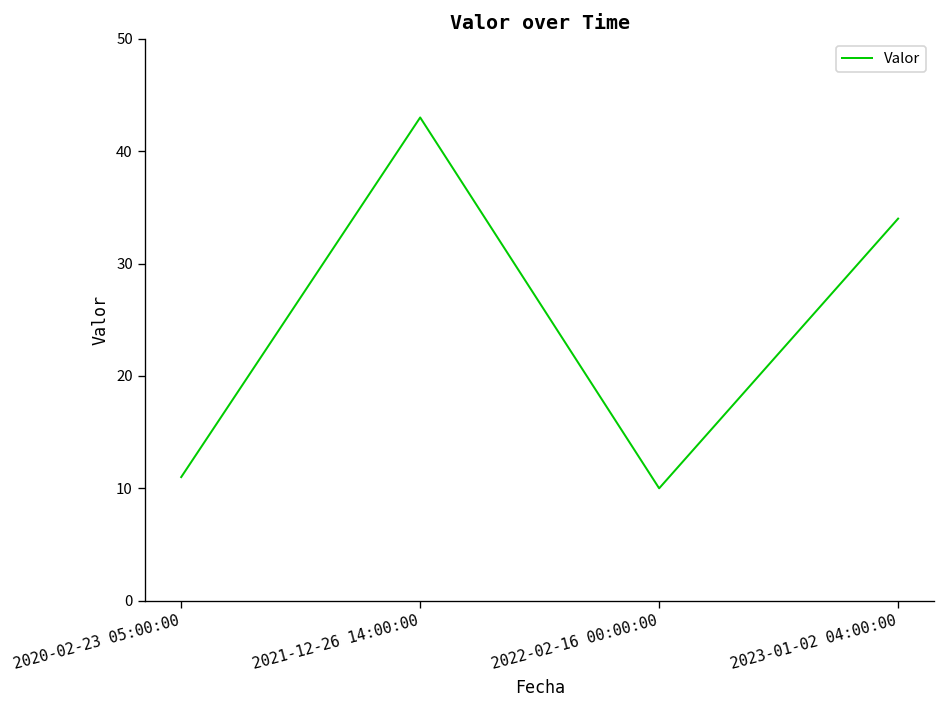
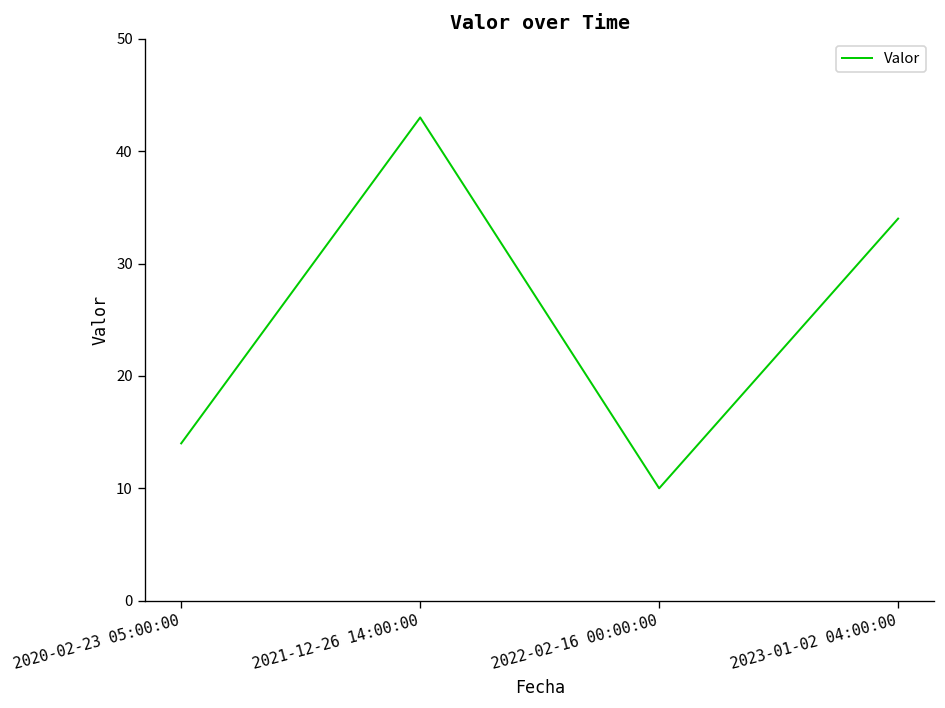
2020-02-23 05:00:00: 11 -> 14
